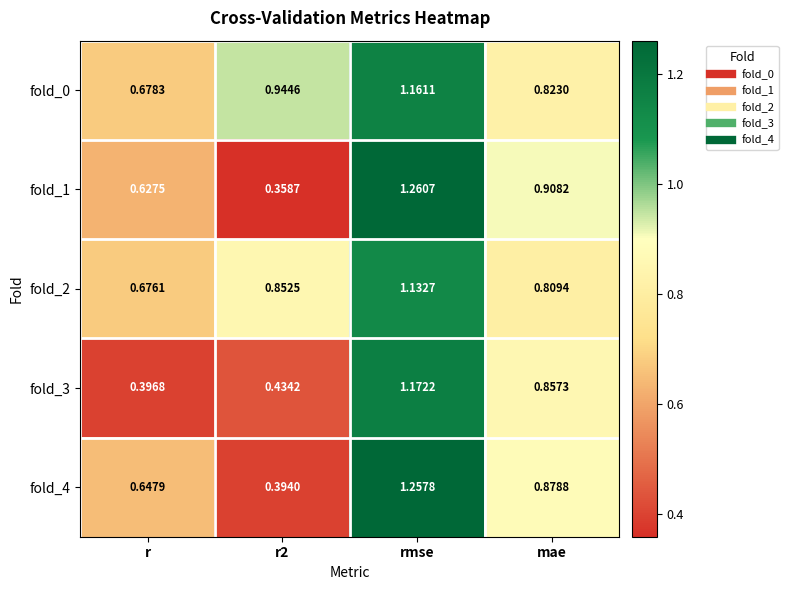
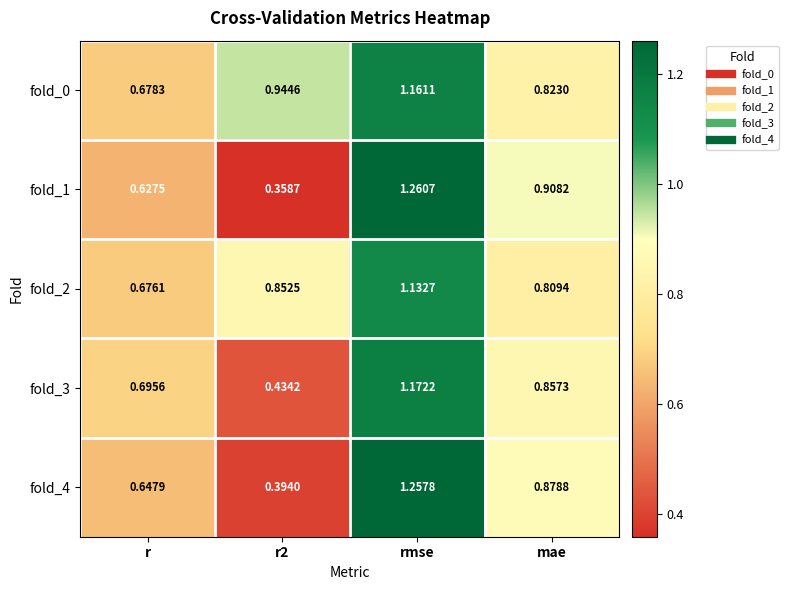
fold_3, r: 0.3968 -> 0.6956
